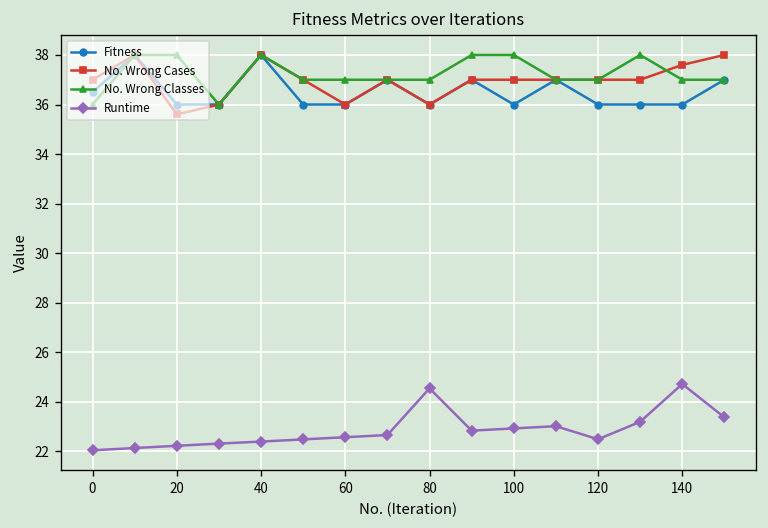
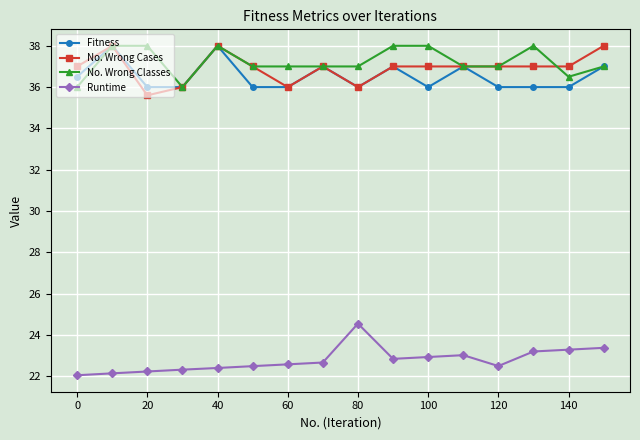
No. Wrong Cases, 140: 37.6 -> 37.0
No. Wrong Classes, 140: 37.0 -> 36.5
Runtime, 140: 24.7 -> 23.3
